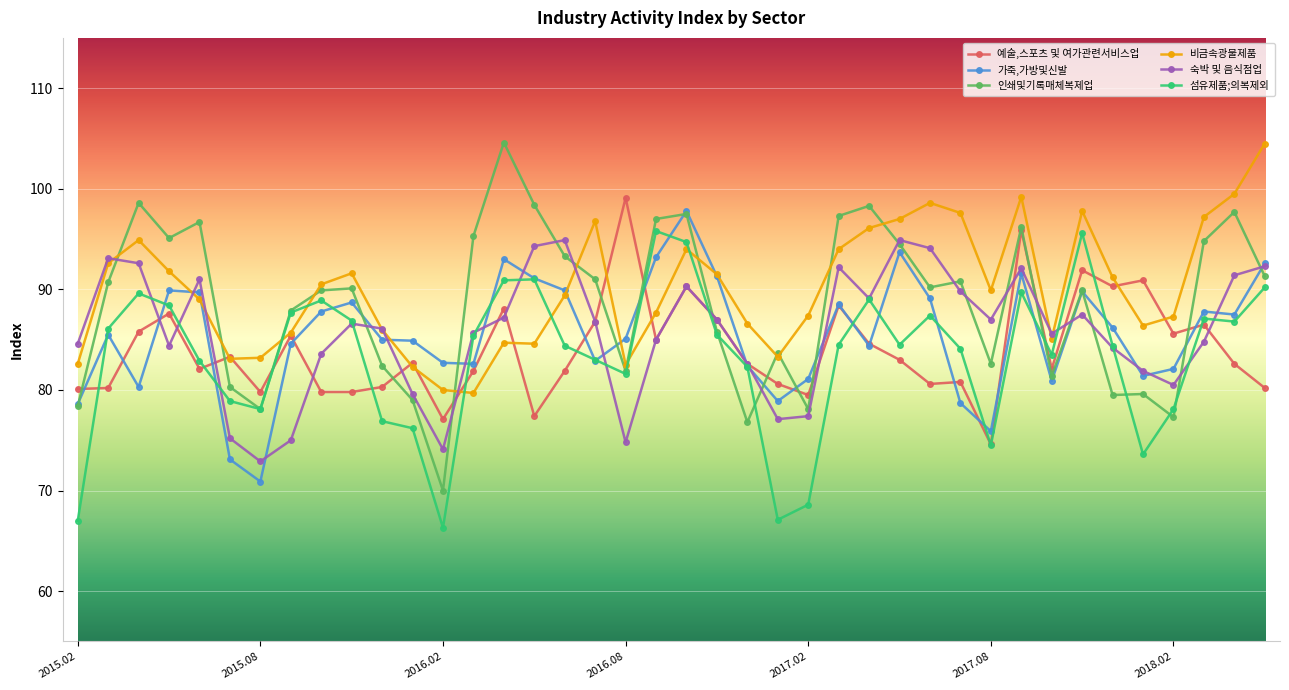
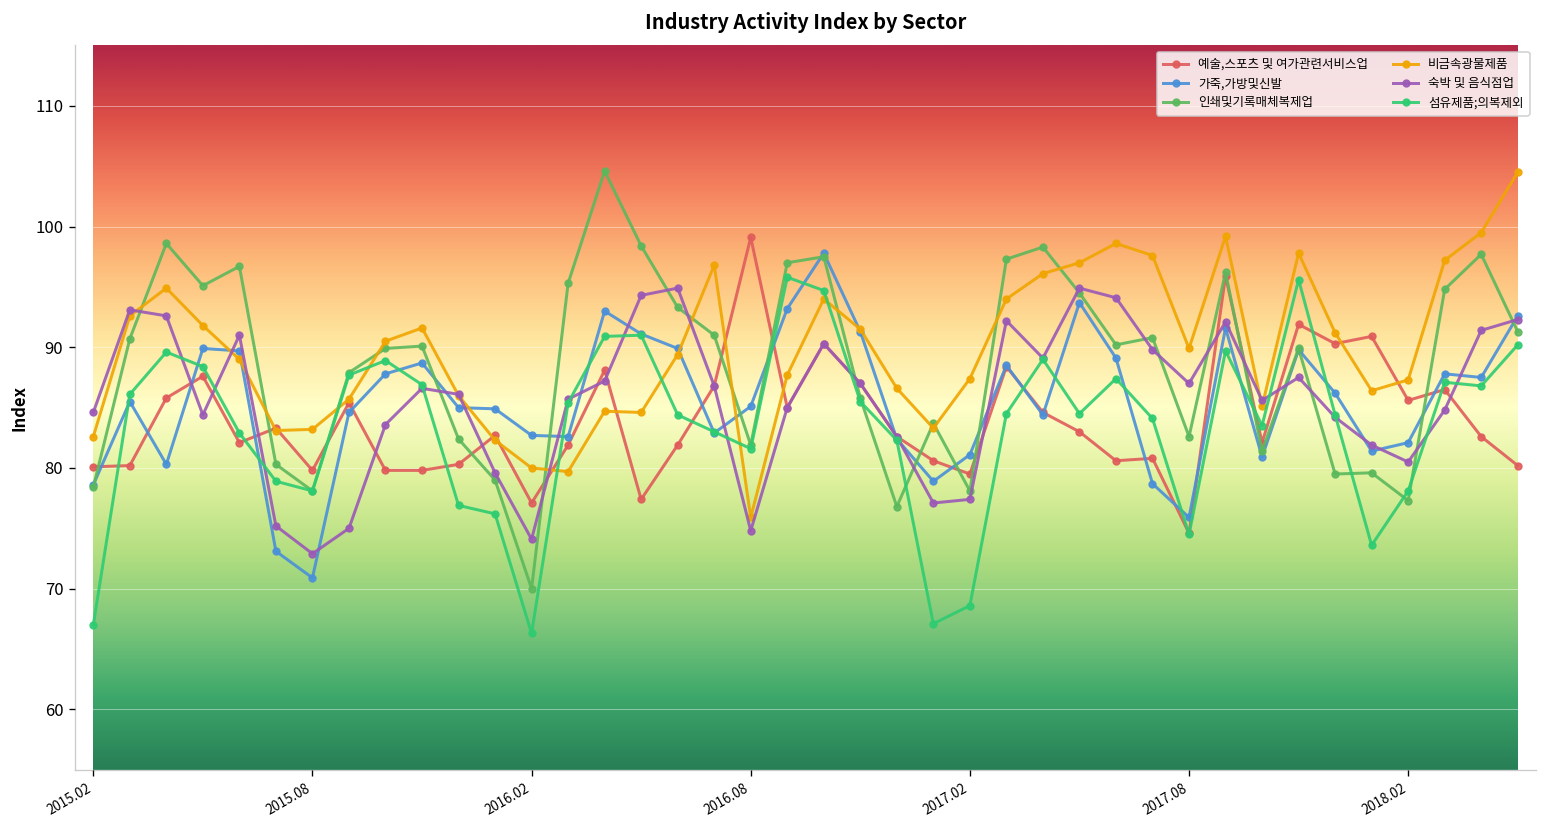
비금속광물제품, 2016.08: 82.5 -> 75.9
